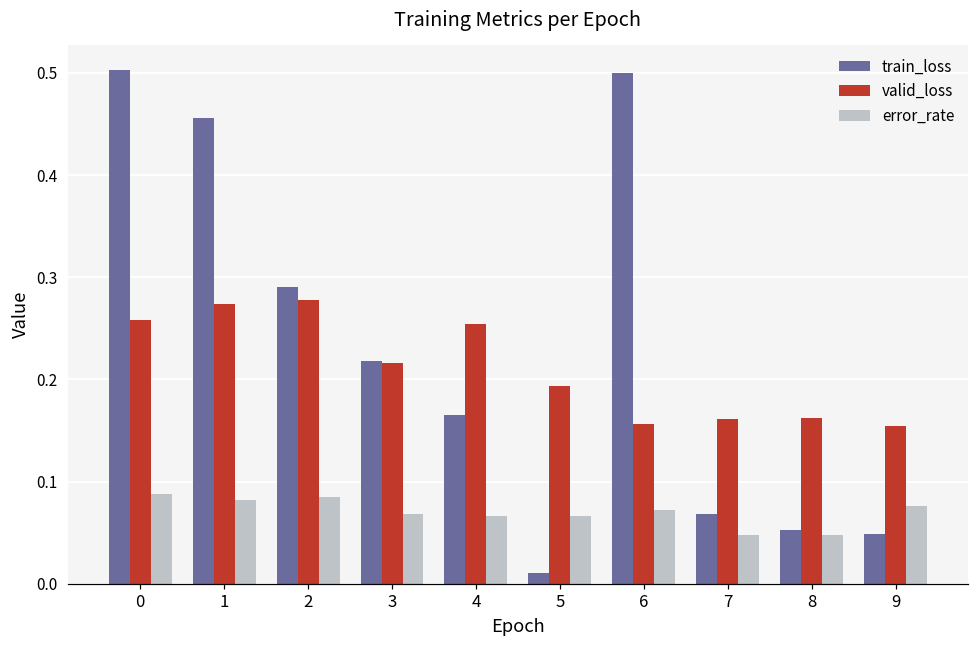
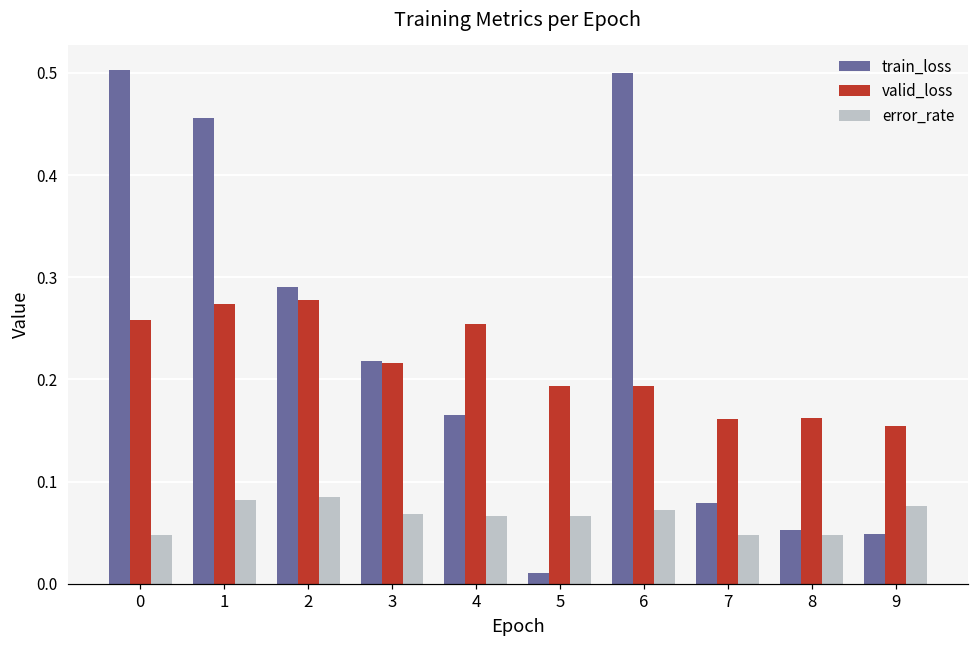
error_rate, 0: 0.09 -> 0.05
valid_loss, 6: 0.16 -> 0.19
train_loss, 7: 0.07 -> 0.08
